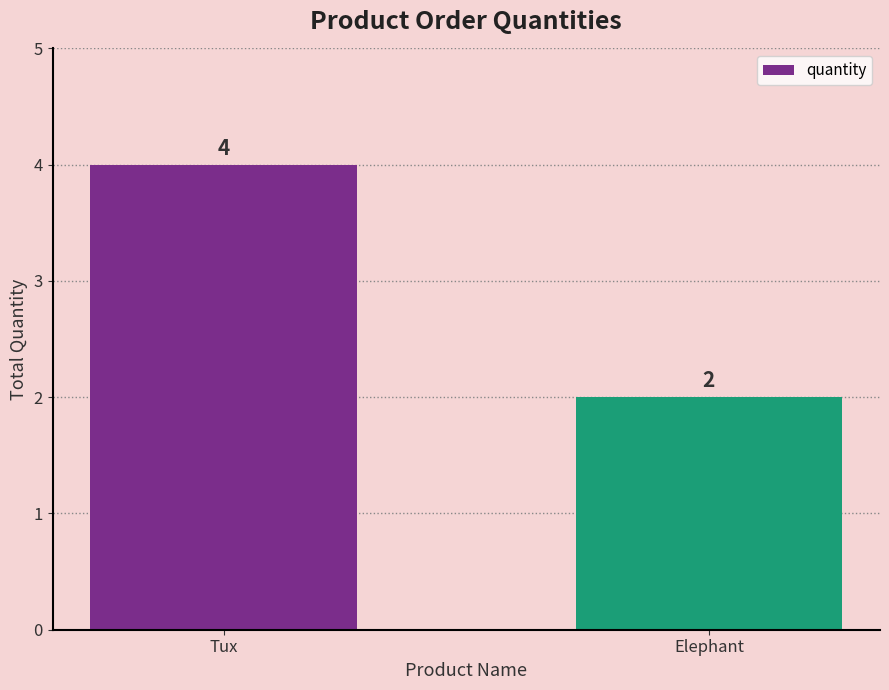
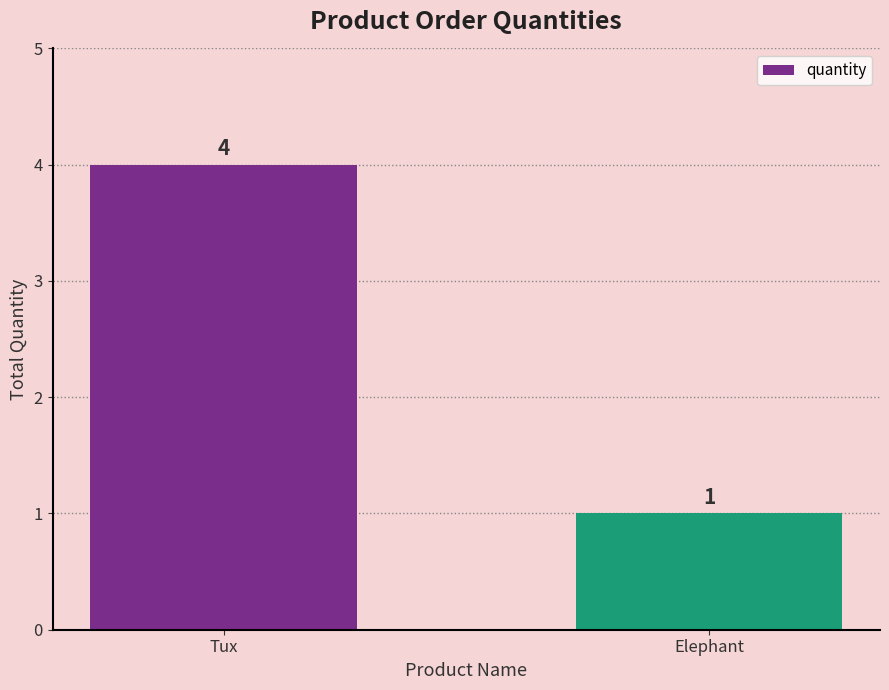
Elephant: 2 -> 1
